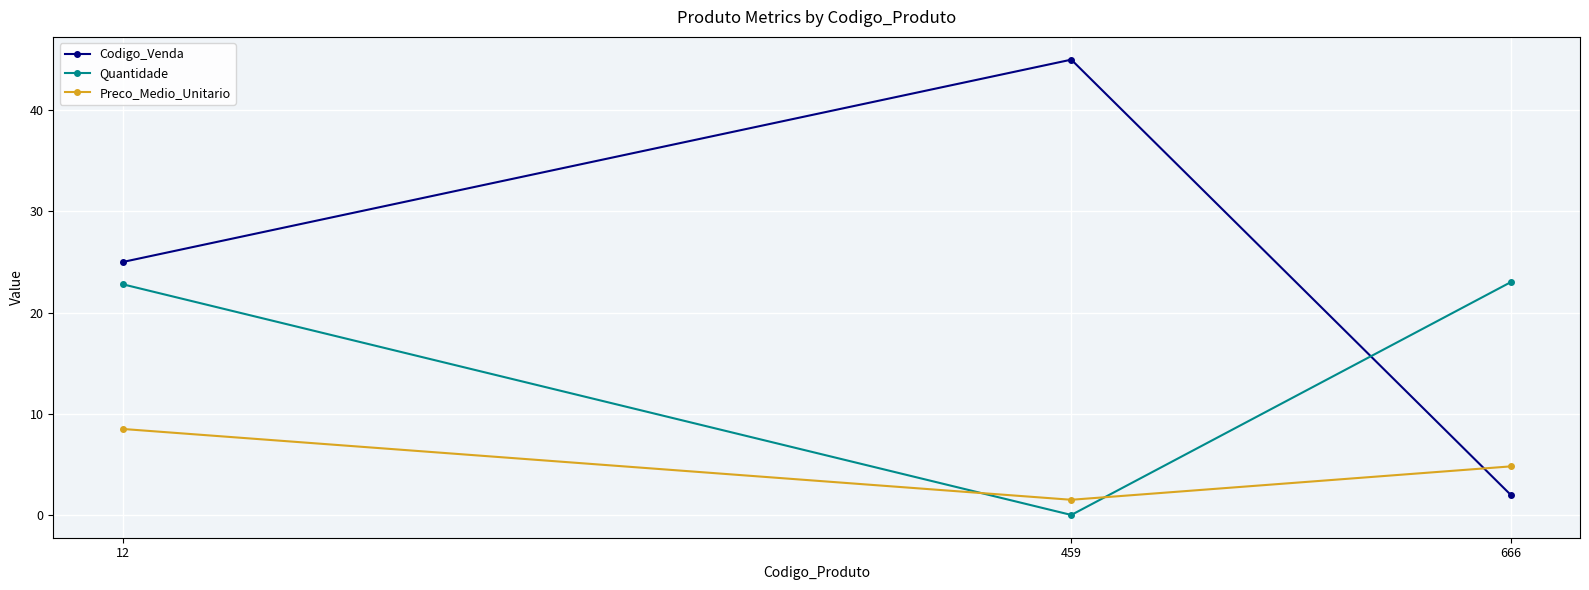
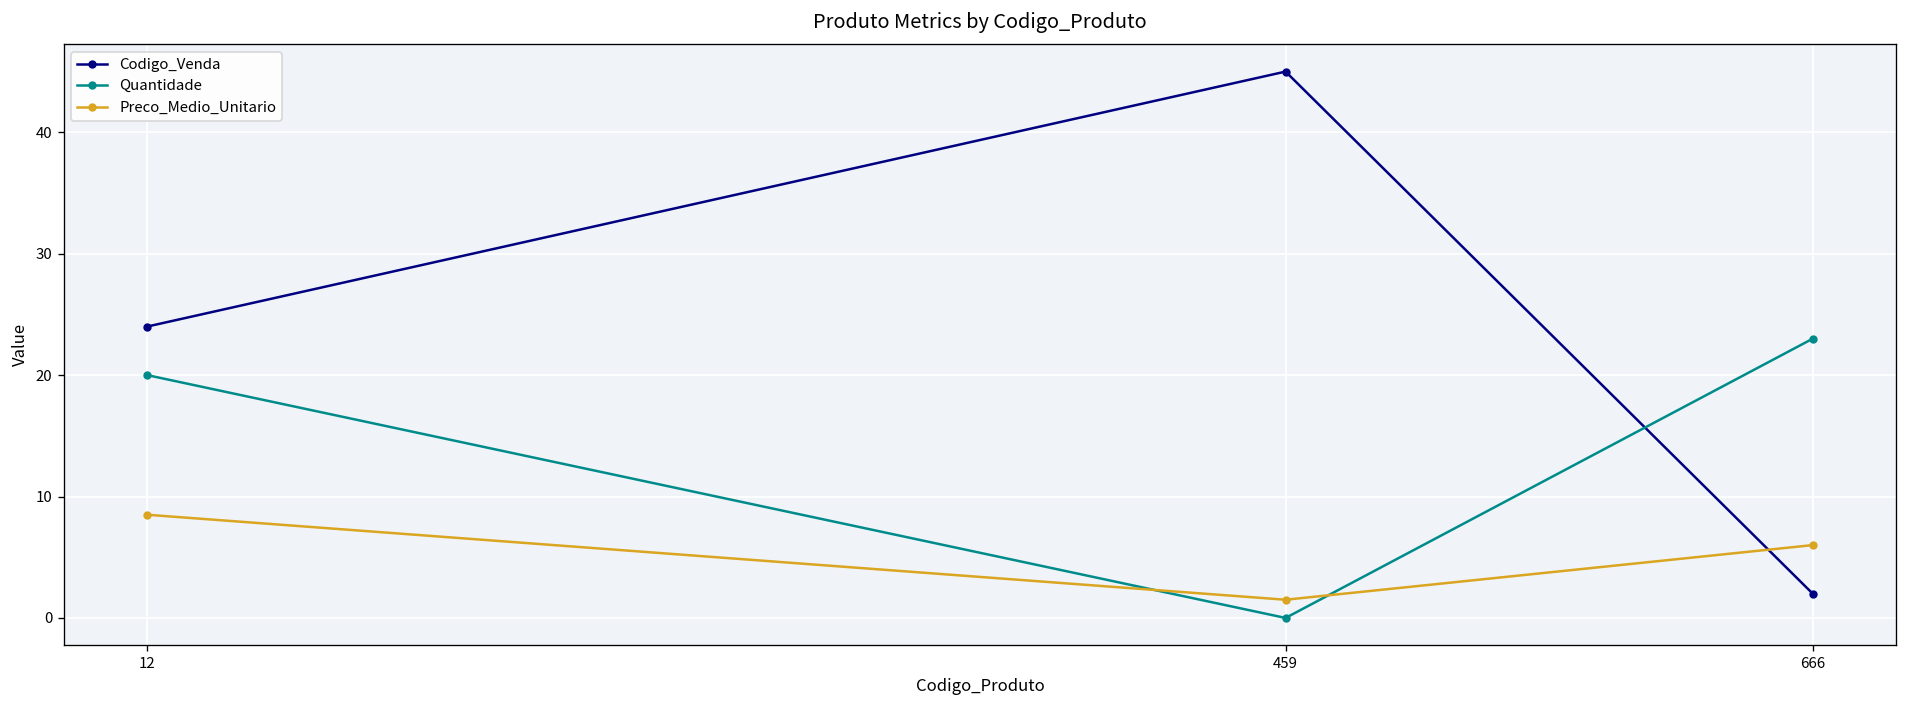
Codigo_Venda, 12: 25 -> 24
Quantidade, 12: 22.8 -> 20.0
Preco_Medio_Unitario, 666: 4.8 -> 6.0
